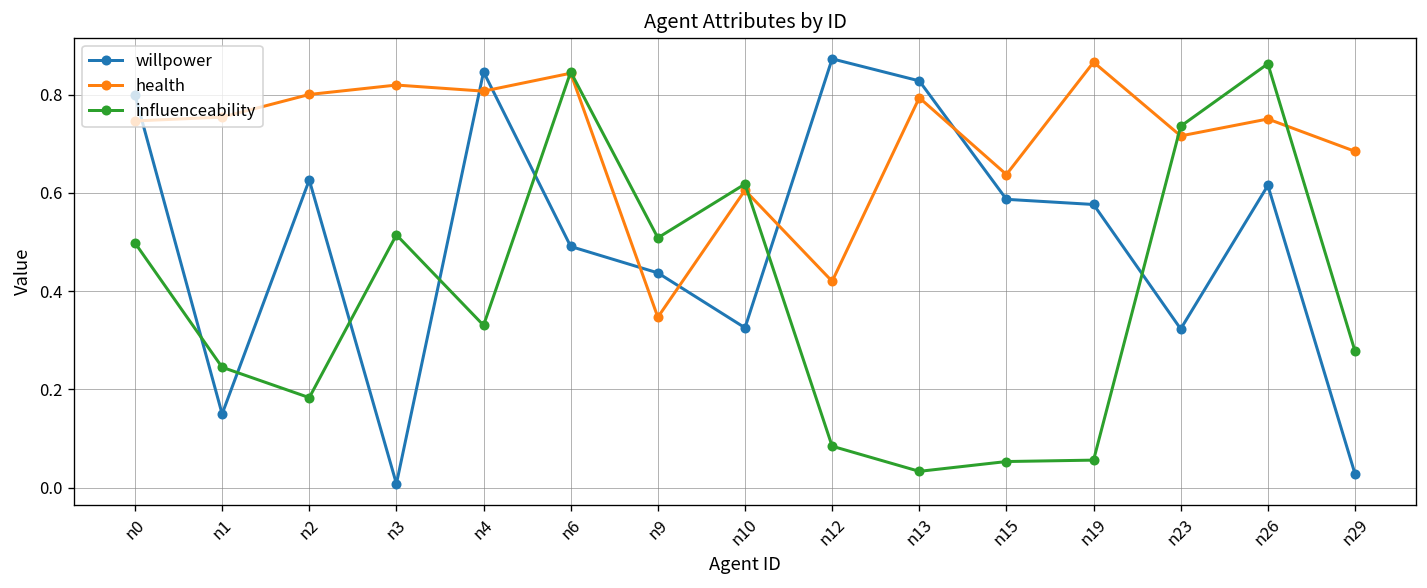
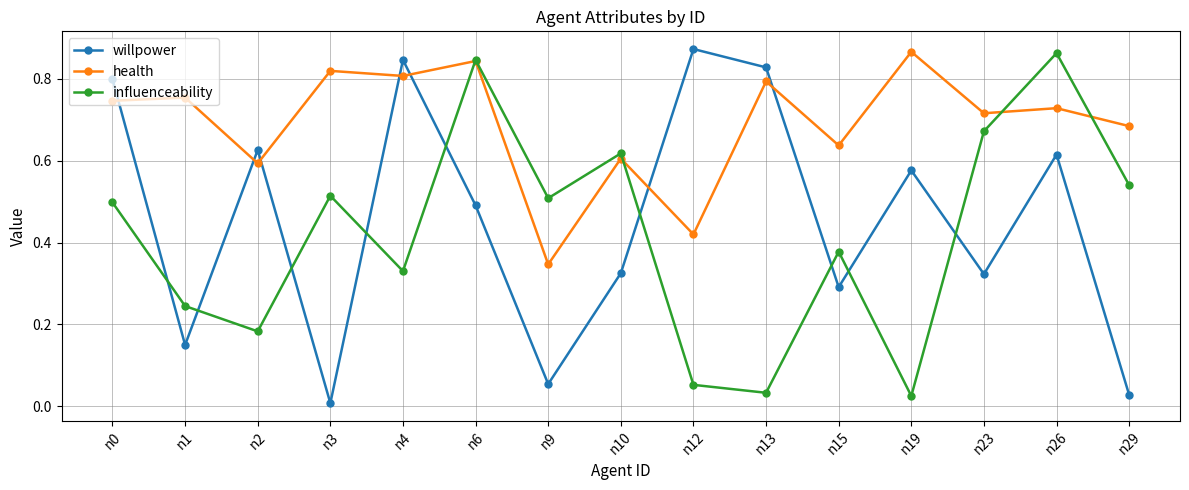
health, n2: 0.80 -> 0.59
willpower, n9: 0.44 -> 0.05
influenceability, n12: 0.08 -> 0.05
willpower, n15: 0.59 -> 0.29
influenceability, n15: 0.05 -> 0.38
influenceability, n19: 0.06 -> 0.03
influenceability, n23: 0.74 -> 0.67
health, n26: 0.75 -> 0.73
influenceability, n29: 0.28 -> 0.54
